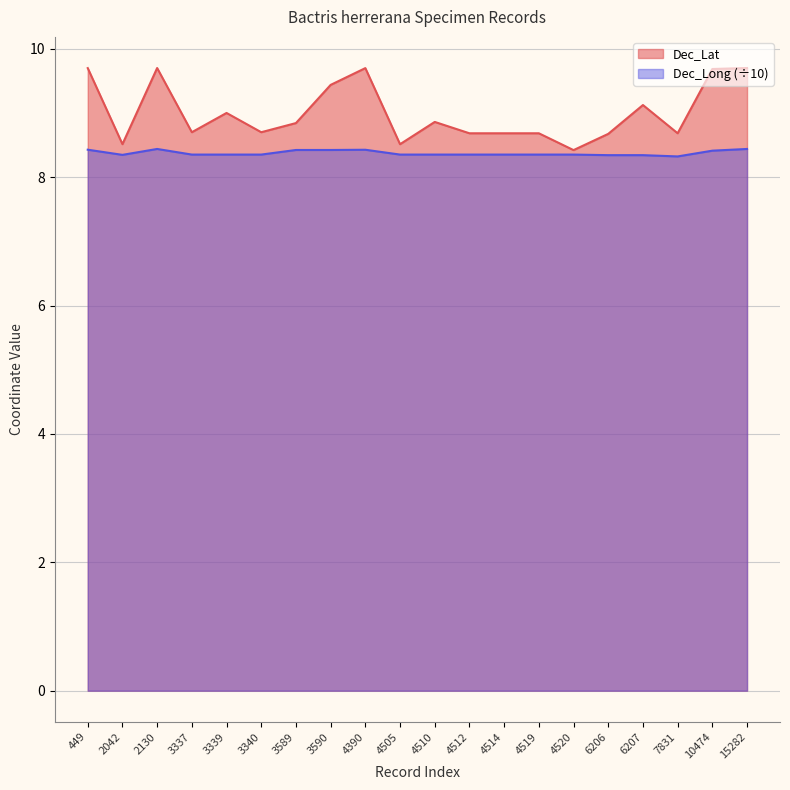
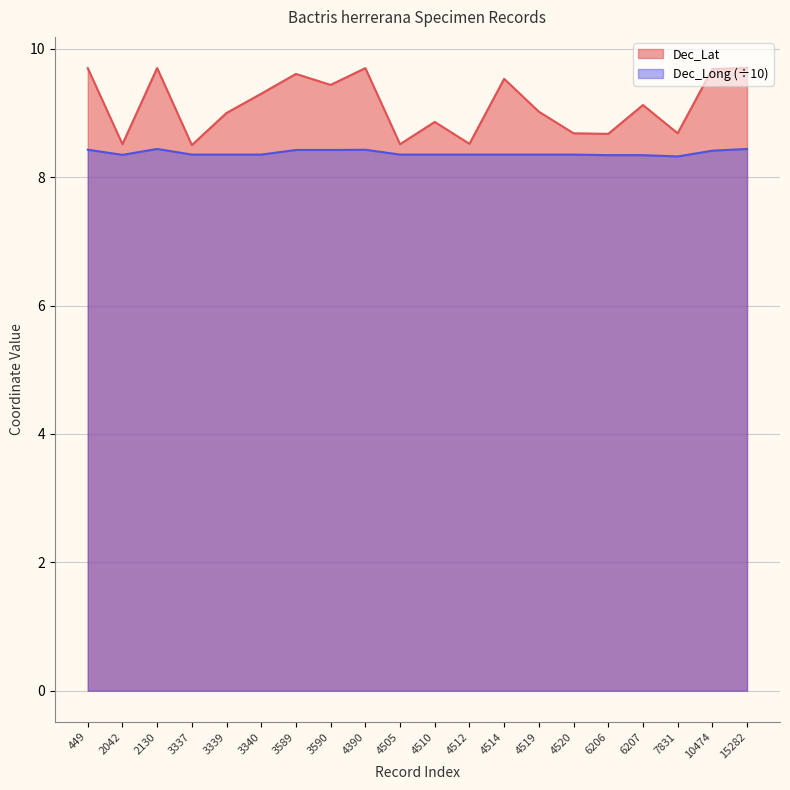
Dec_Lat, 3337: 8.7 -> 8.5
Dec_Lat, 3340: 8.7 -> 9.3
Dec_Lat, 3589: 8.8 -> 9.6
Dec_Lat, 4512: 8.7 -> 8.5
Dec_Lat, 4514: 8.7 -> 9.5
Dec_Lat, 4519: 8.7 -> 9.0
Dec_Lat, 4520: 8.4 -> 8.7
